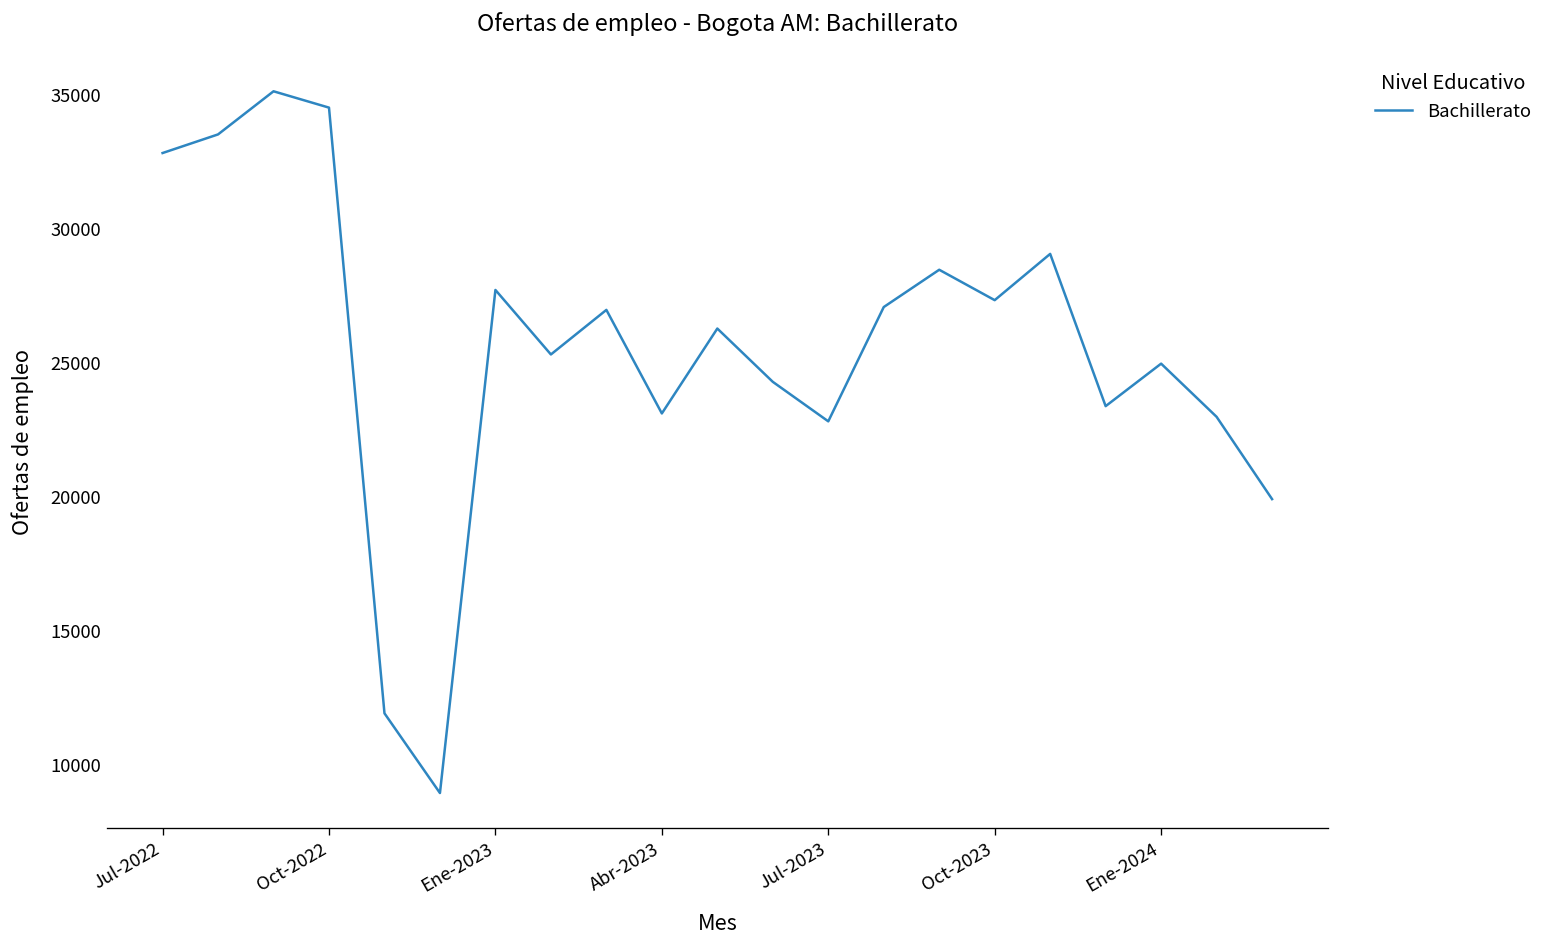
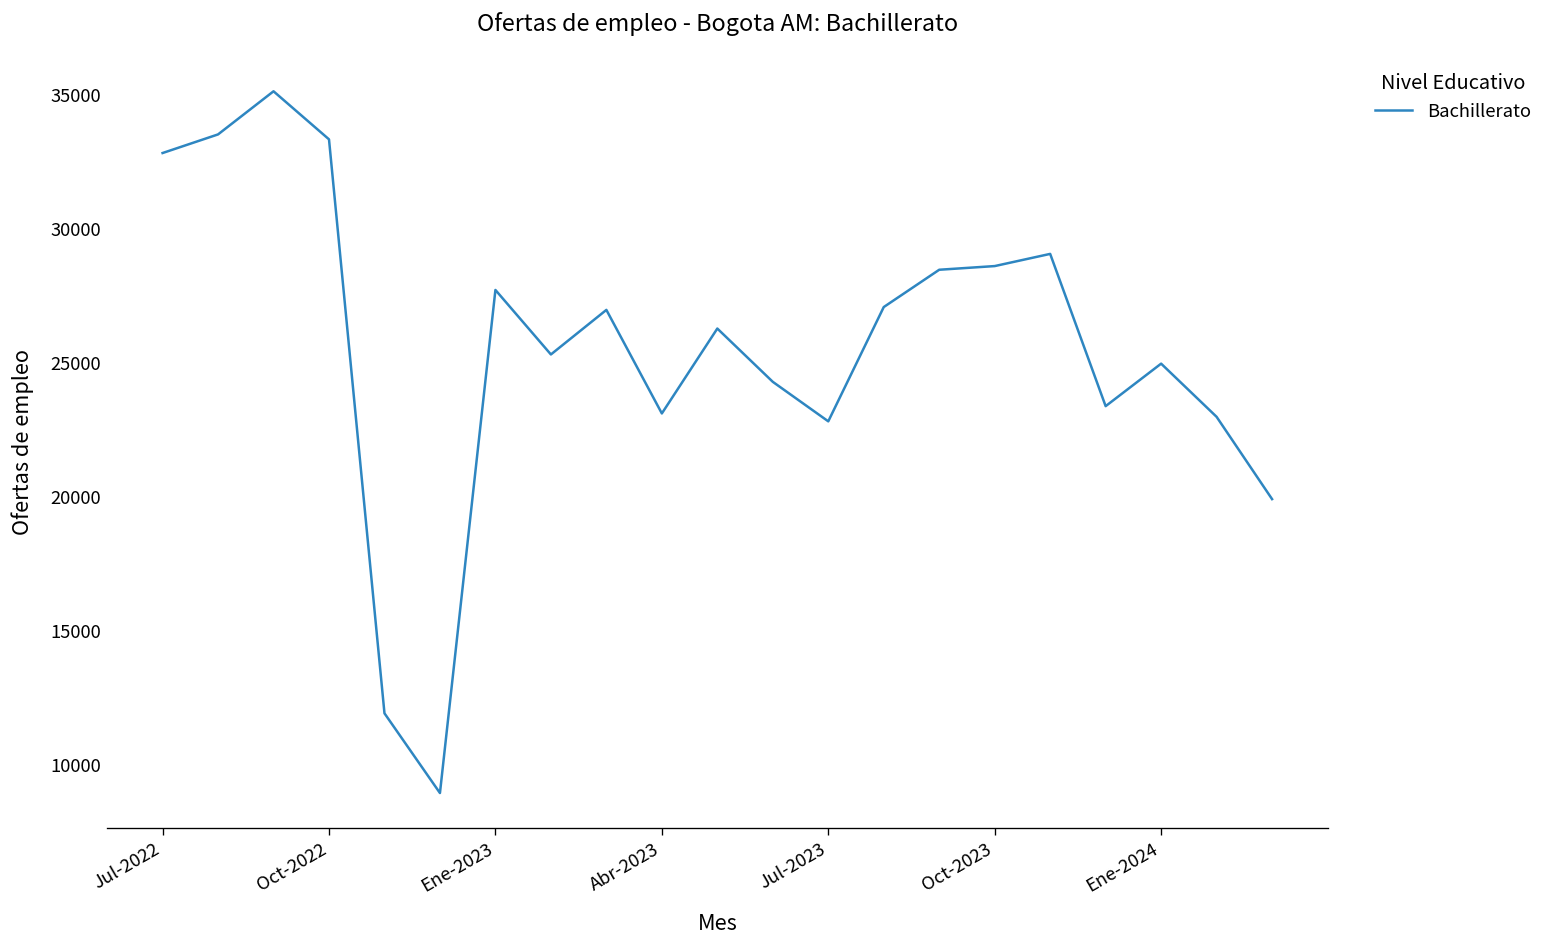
Oct-2022: 34500 -> 33300
Oct-2023: 27300 -> 28600
